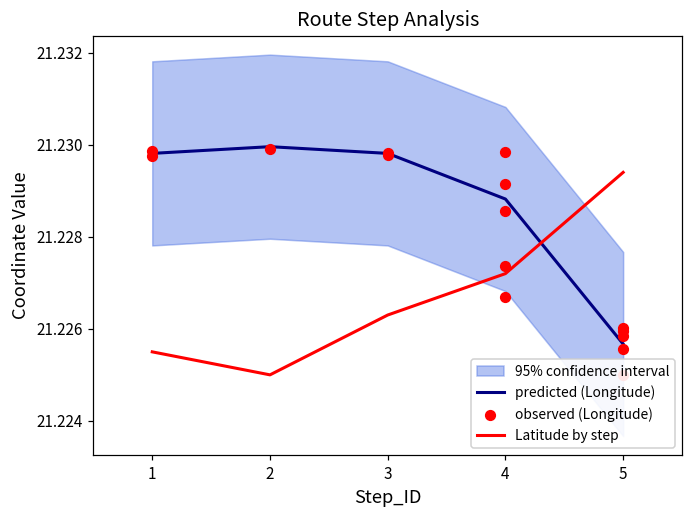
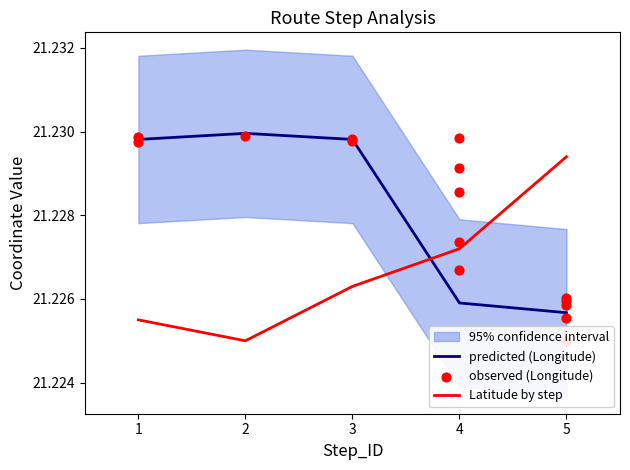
predicted (Longitude), 4: 21.2288 -> 21.2259
